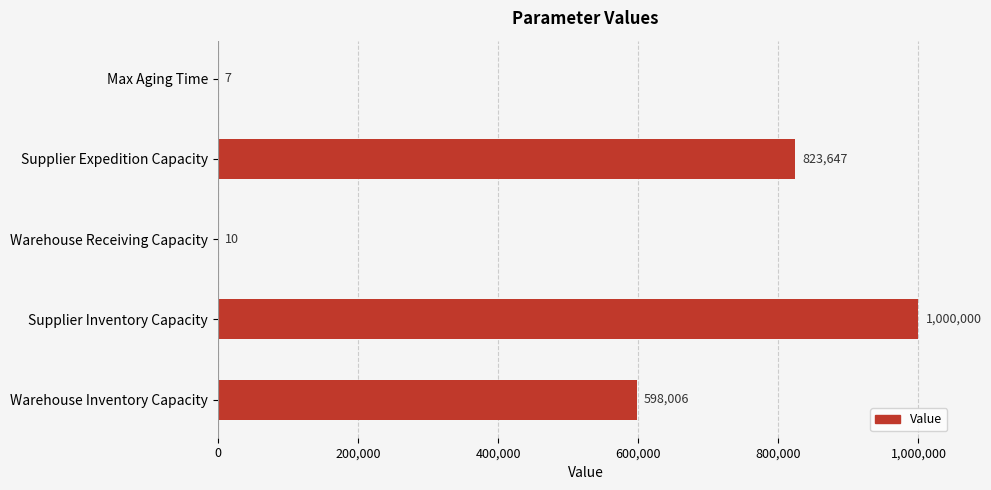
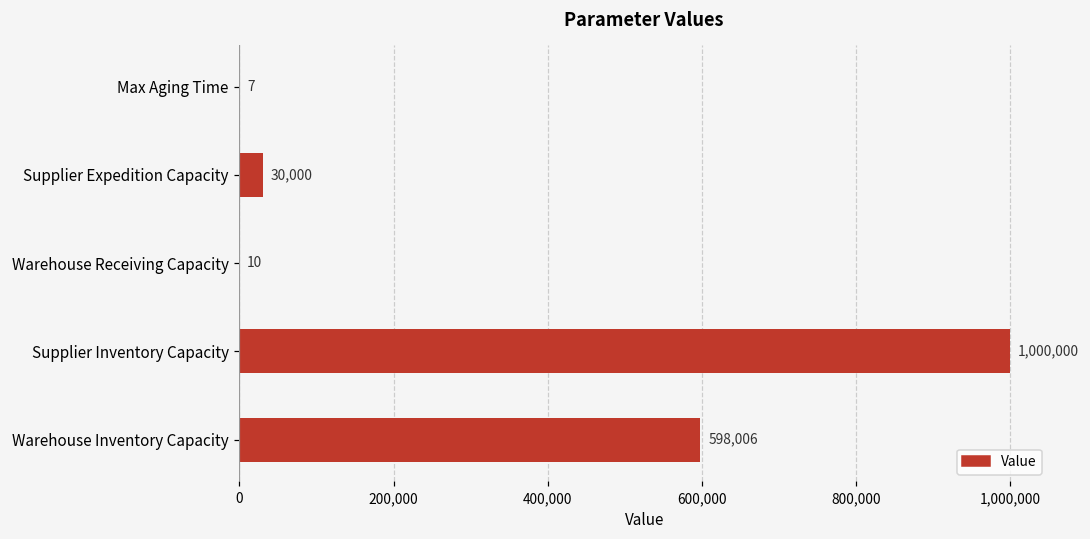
Supplier Expedition Capacity: 823,647 -> 30,000
